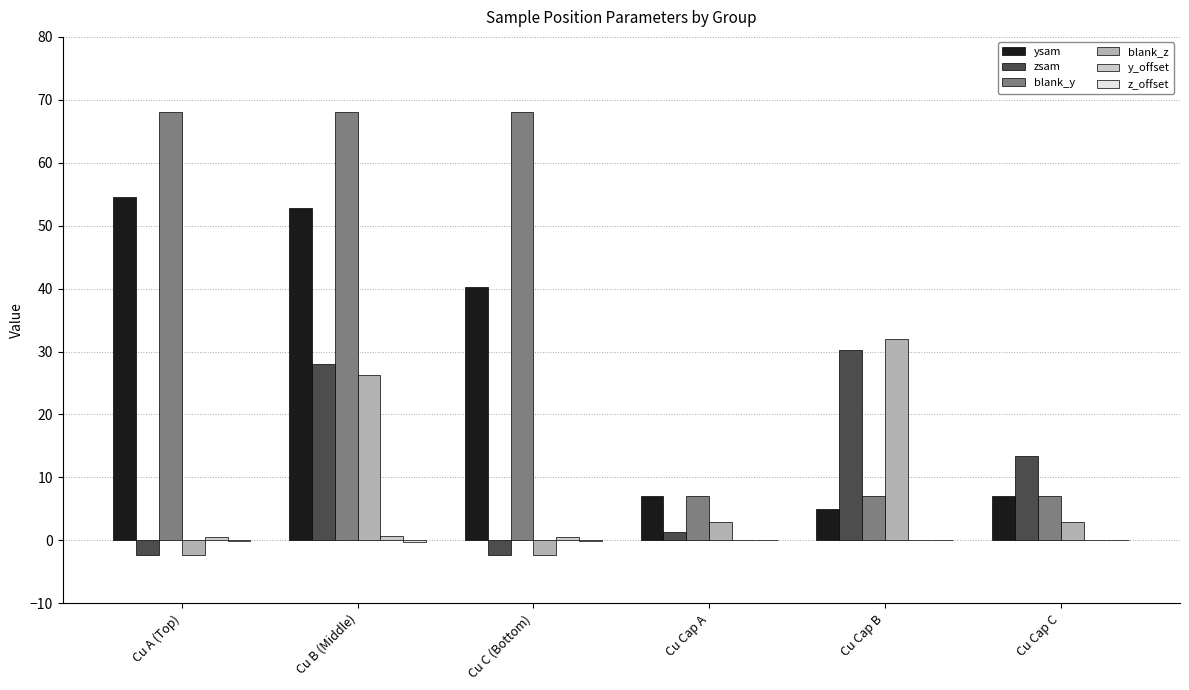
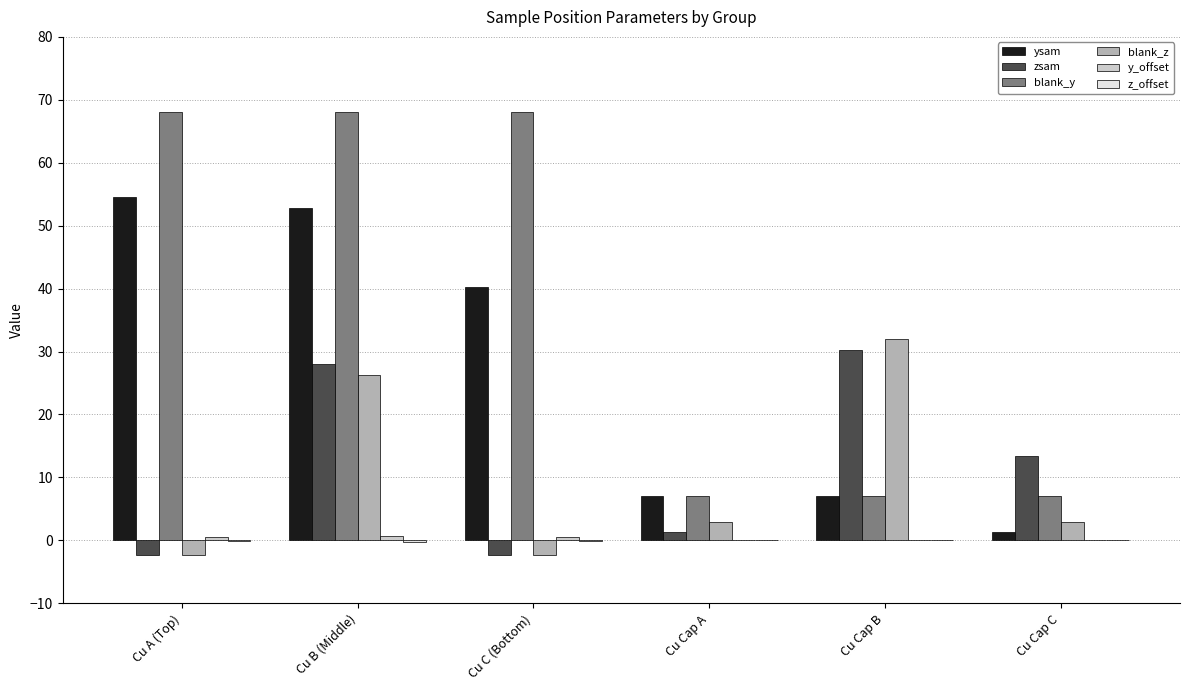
ysam, Cu Cap B: 5 -> 7
ysam, Cu Cap C: 7 -> 1
